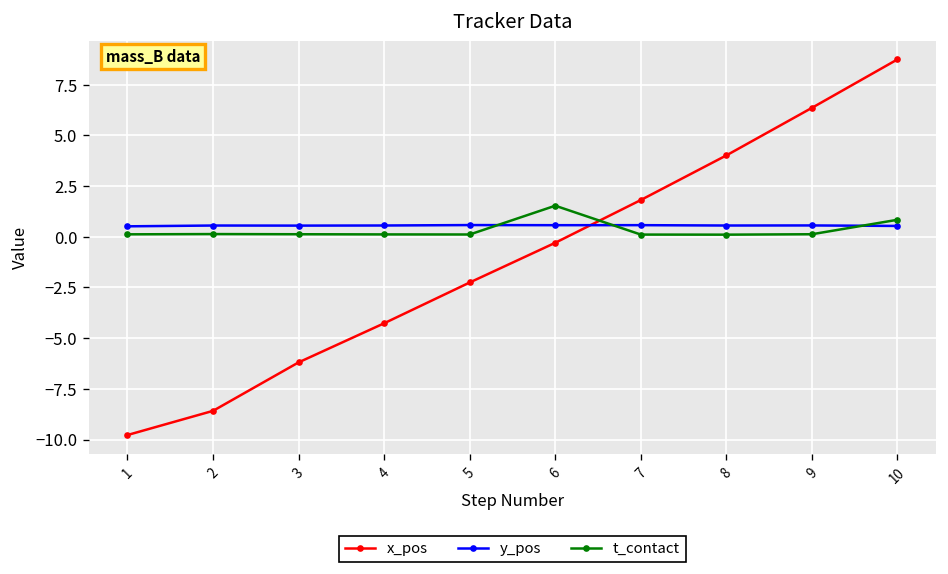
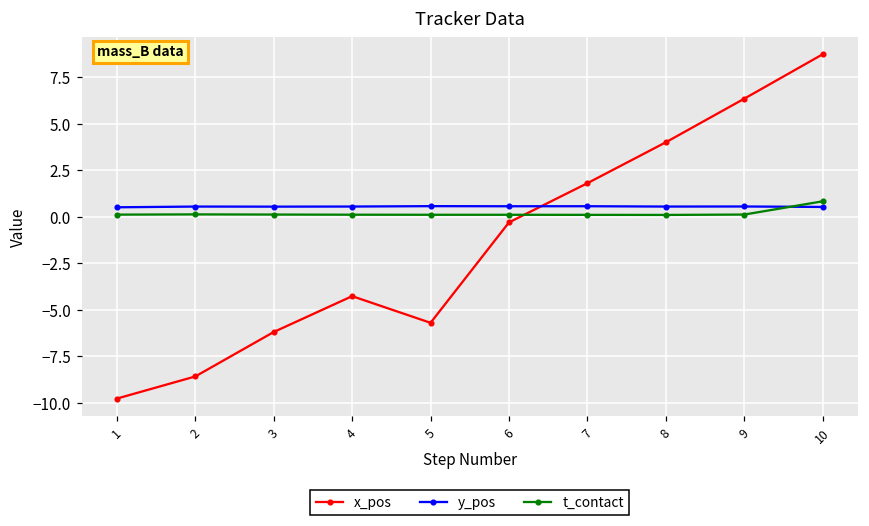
x_pos, 5: -2.3 -> -5.7
t_contact, 6: 1.5 -> 0.1
